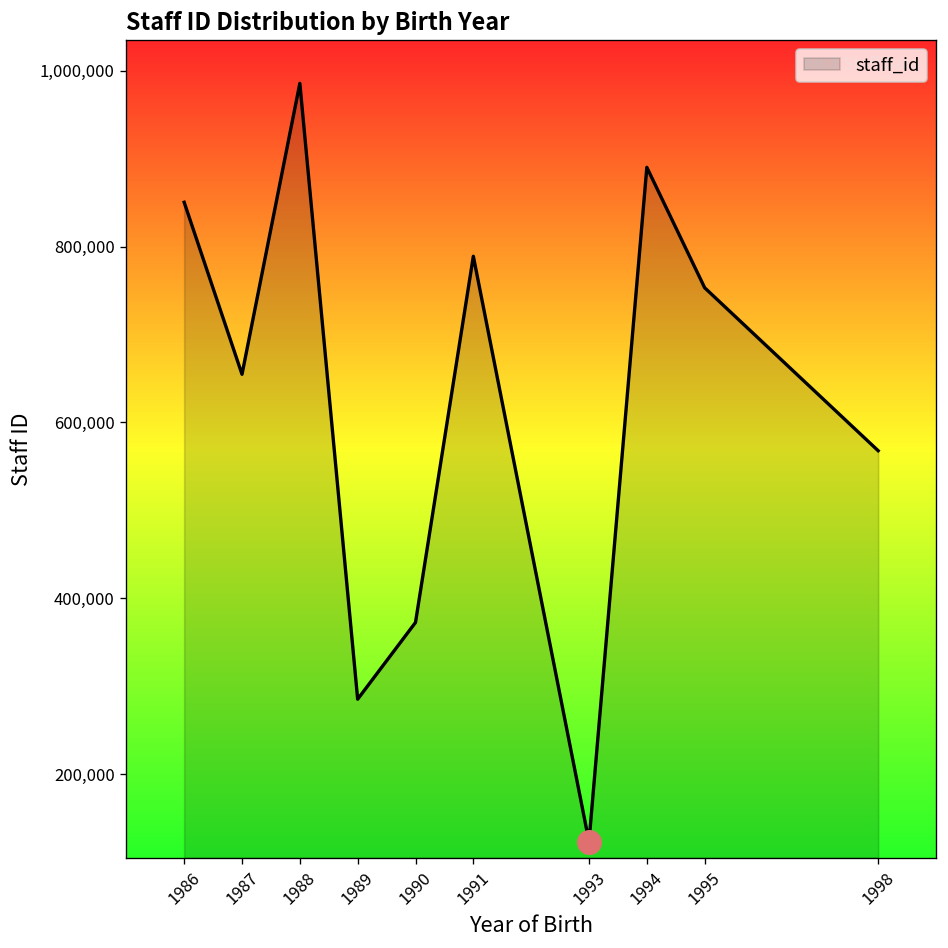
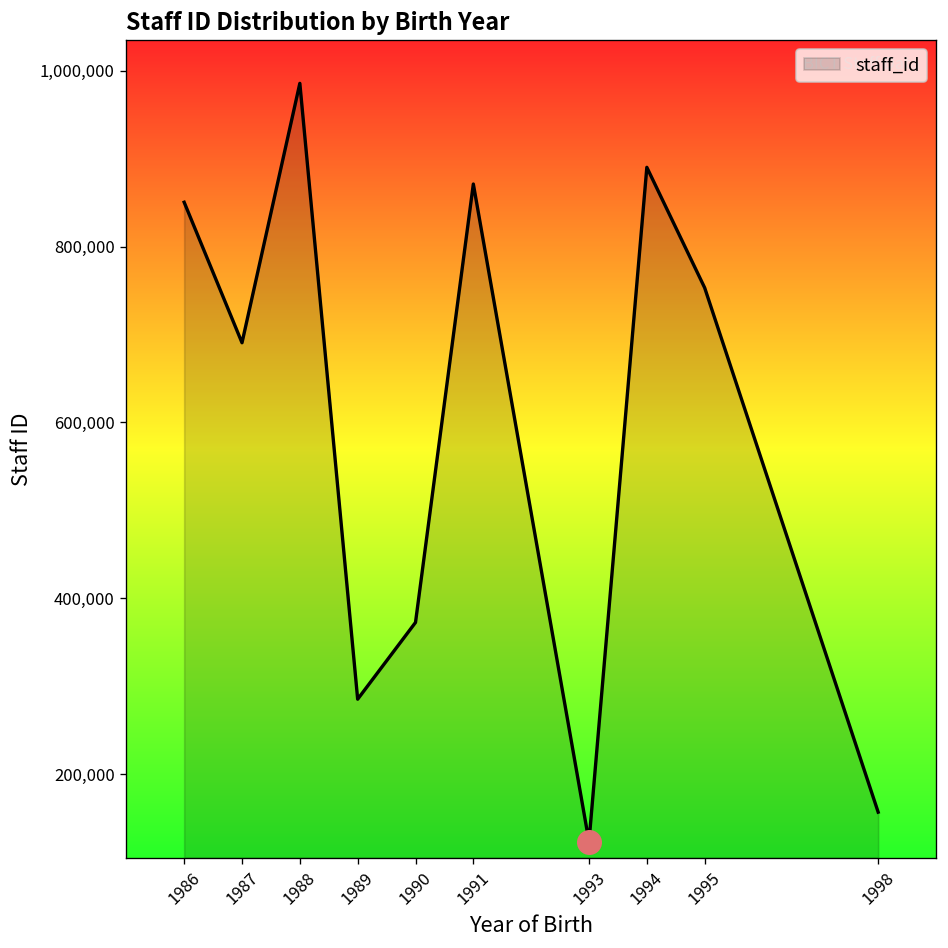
staff_id, 1987: 650,000 -> 690,000
staff_id, 1991: 790,000 -> 870,000
staff_id, 1998: 570,000 -> 160,000
